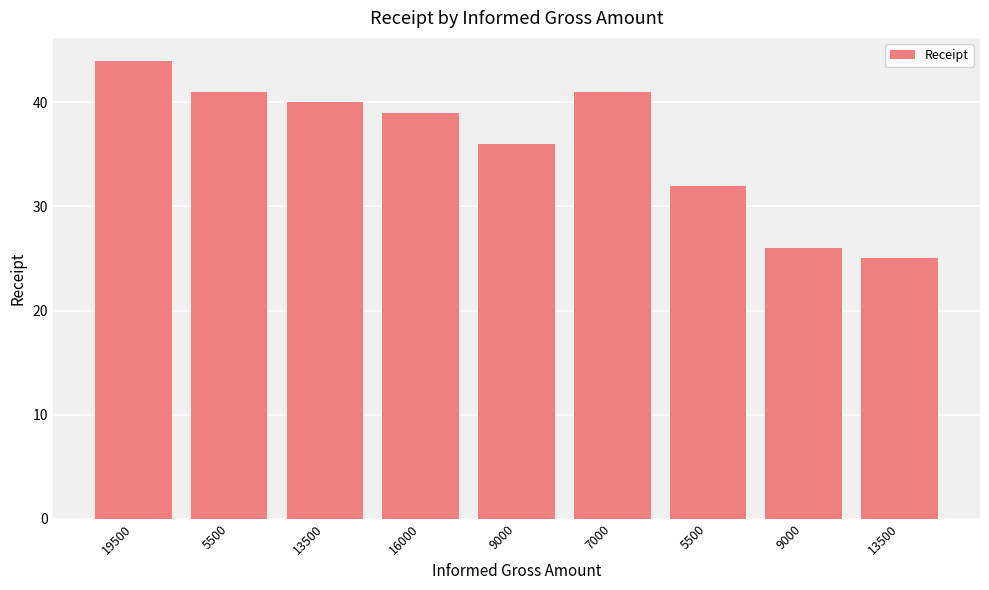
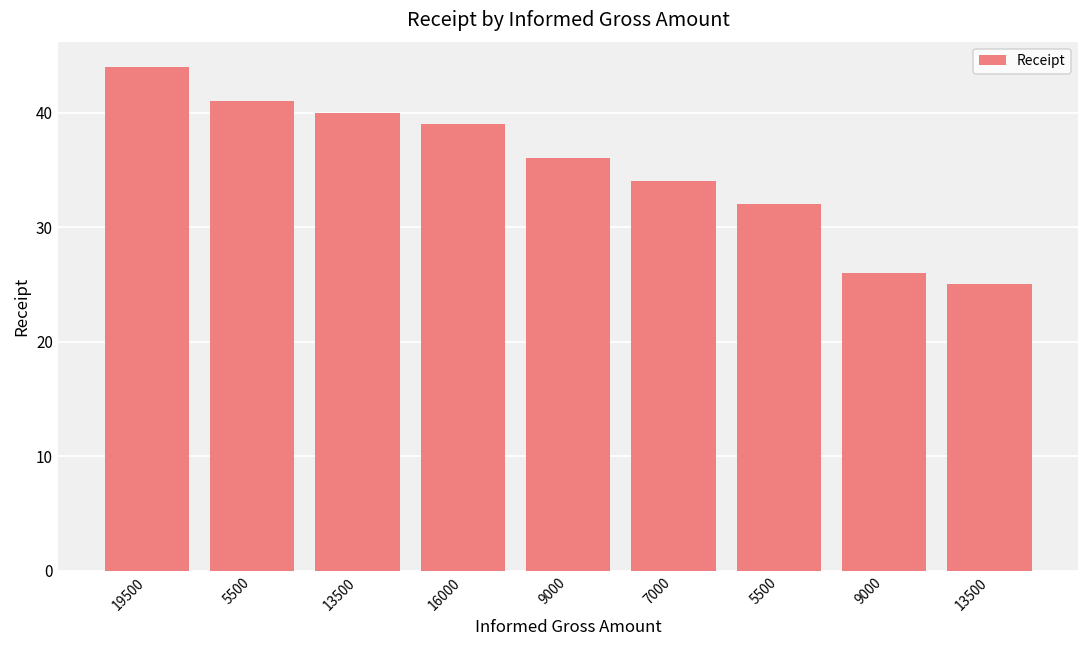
7000: 41 -> 34
